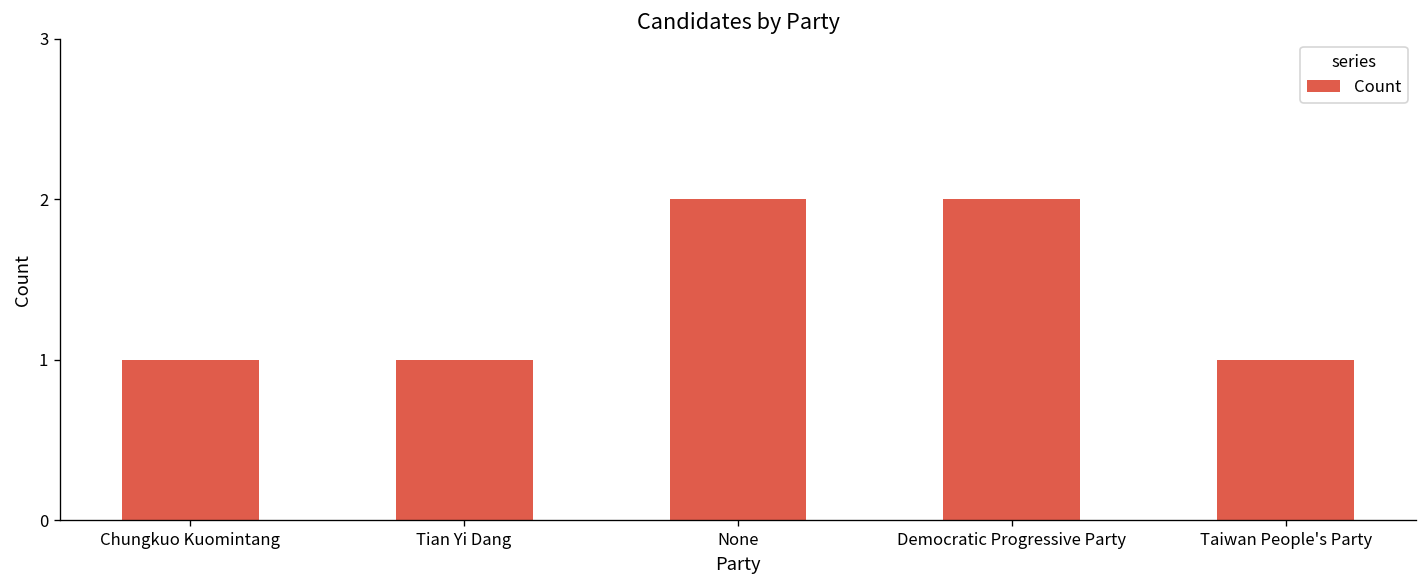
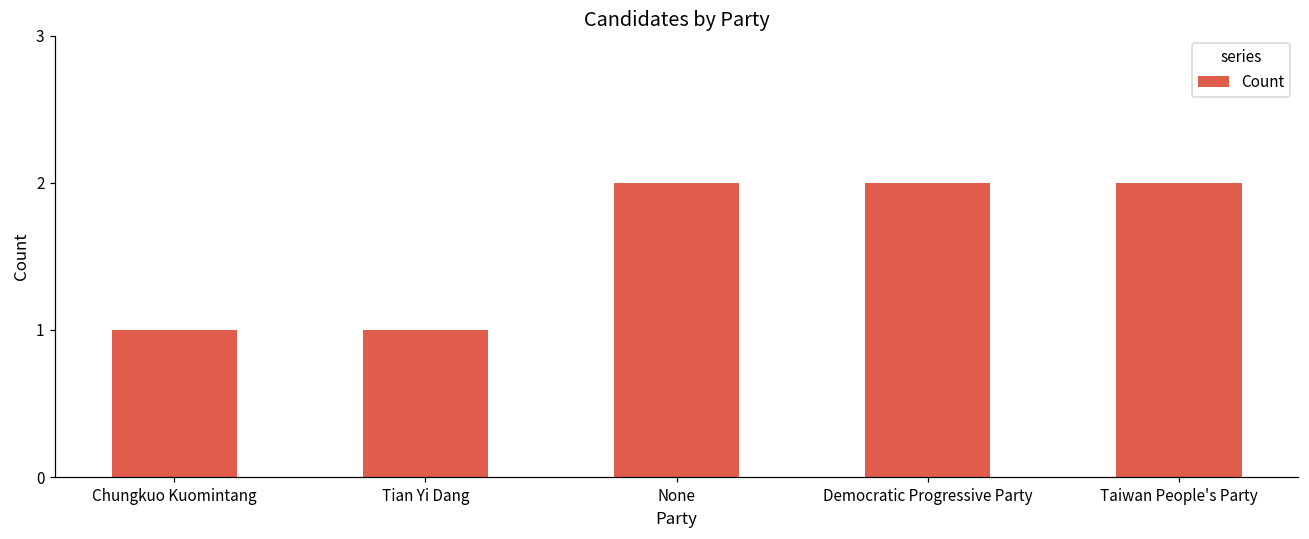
Taiwan People's Party: 1 -> 2
